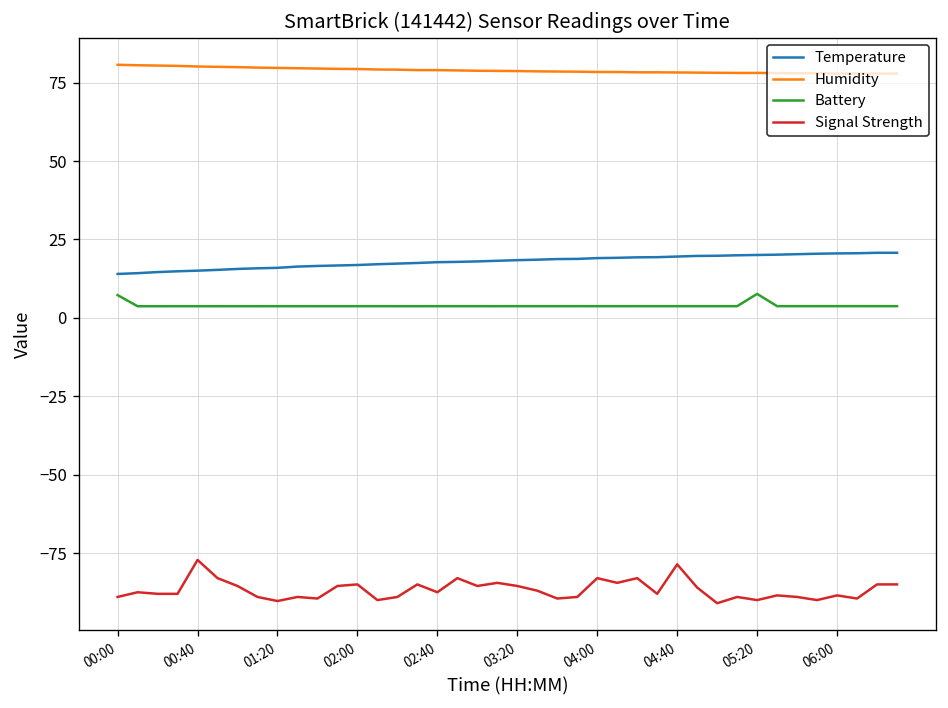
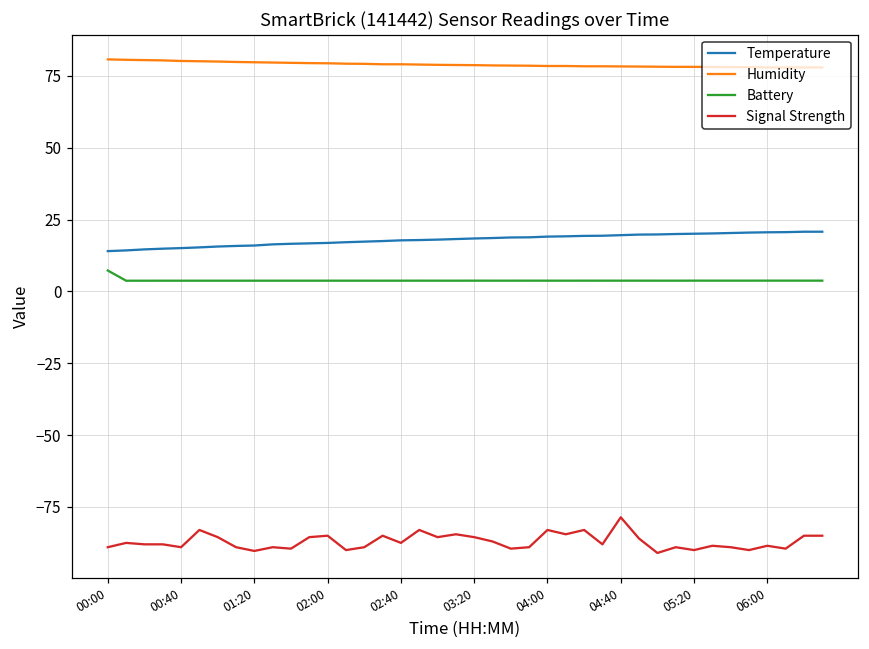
Signal Strength, 00:40: -77 -> -89
Battery, 05:20: 8 -> 4
